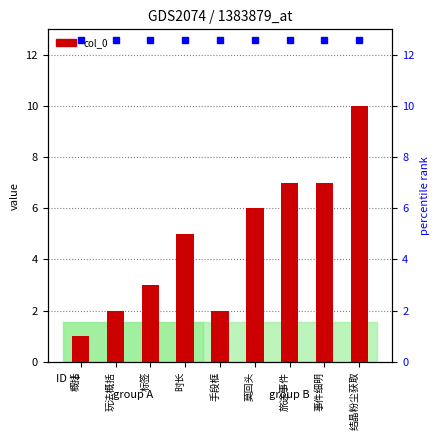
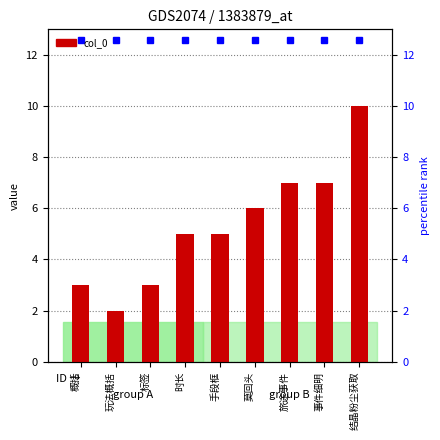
col_0, 概括: 1 -> 3
col_0, 手段框: 2 -> 5
